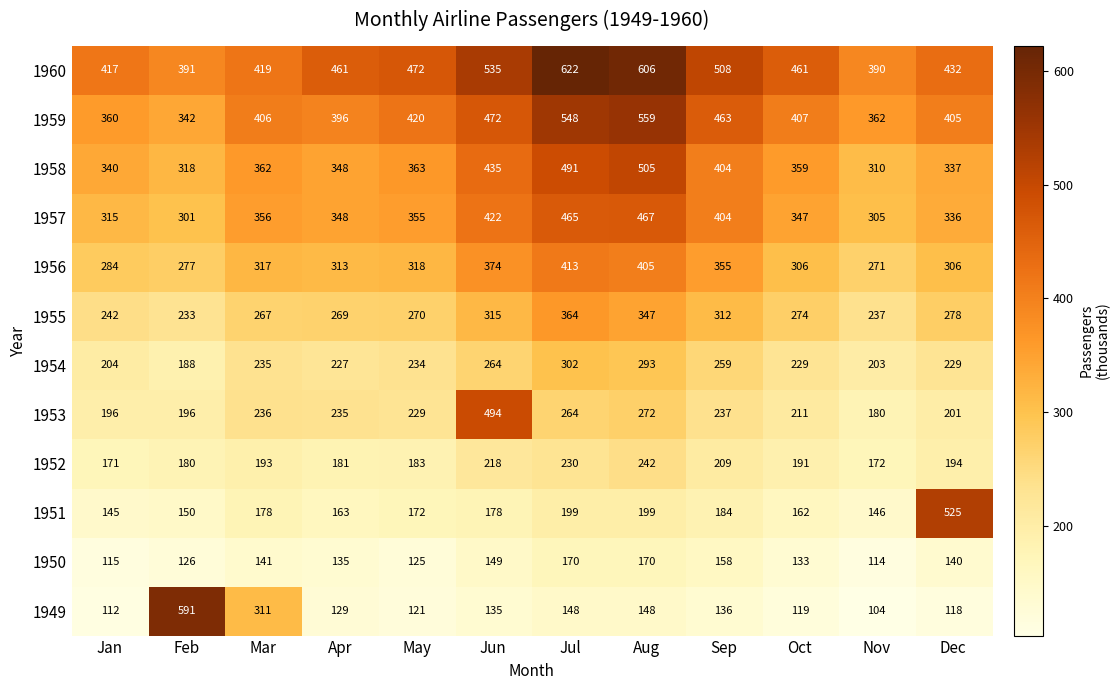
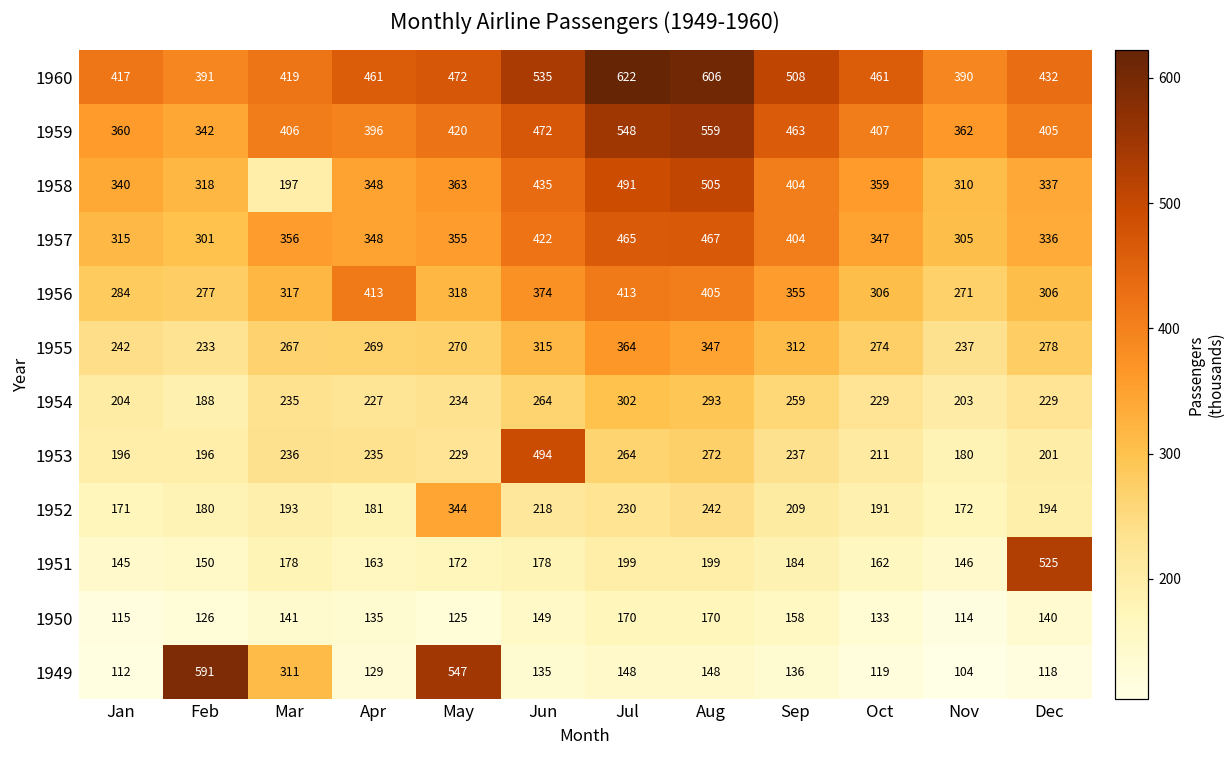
1958, Mar: 362 -> 197
1956, Apr: 313 -> 413
1952, May: 183 -> 344
1949, May: 121 -> 547
